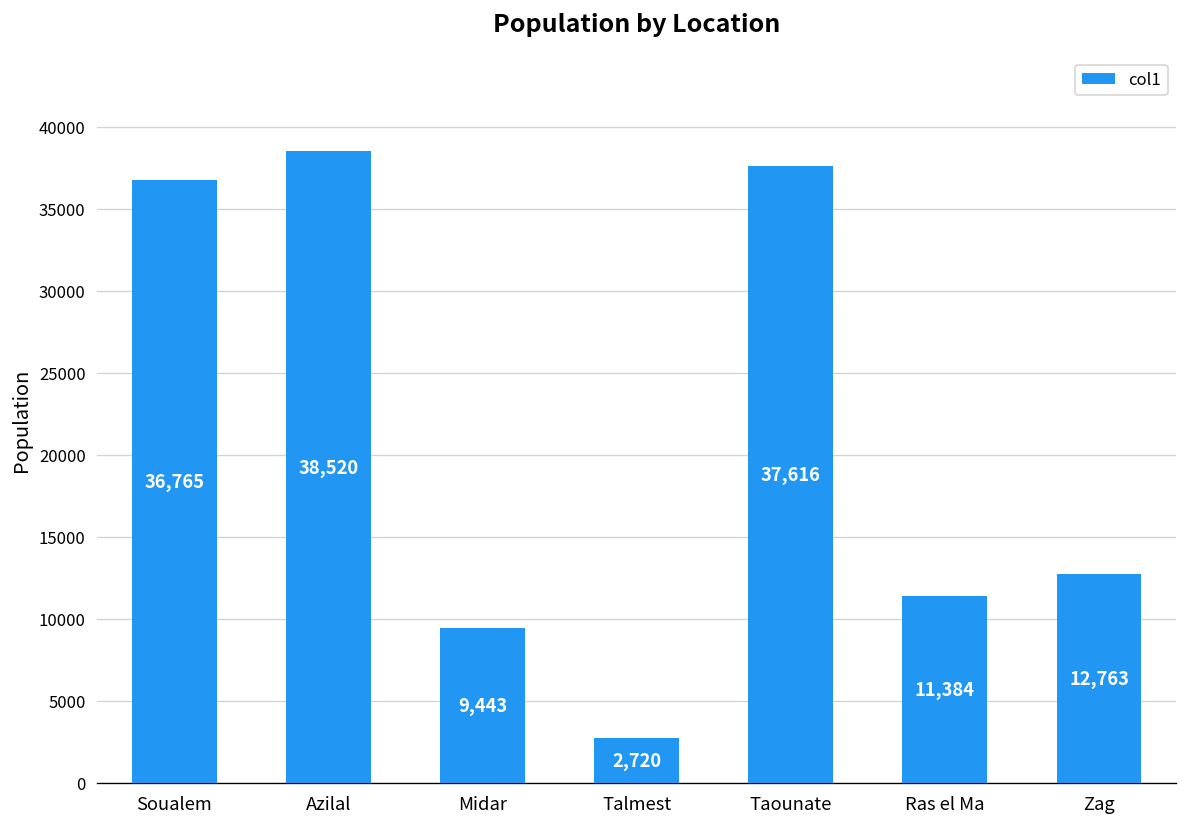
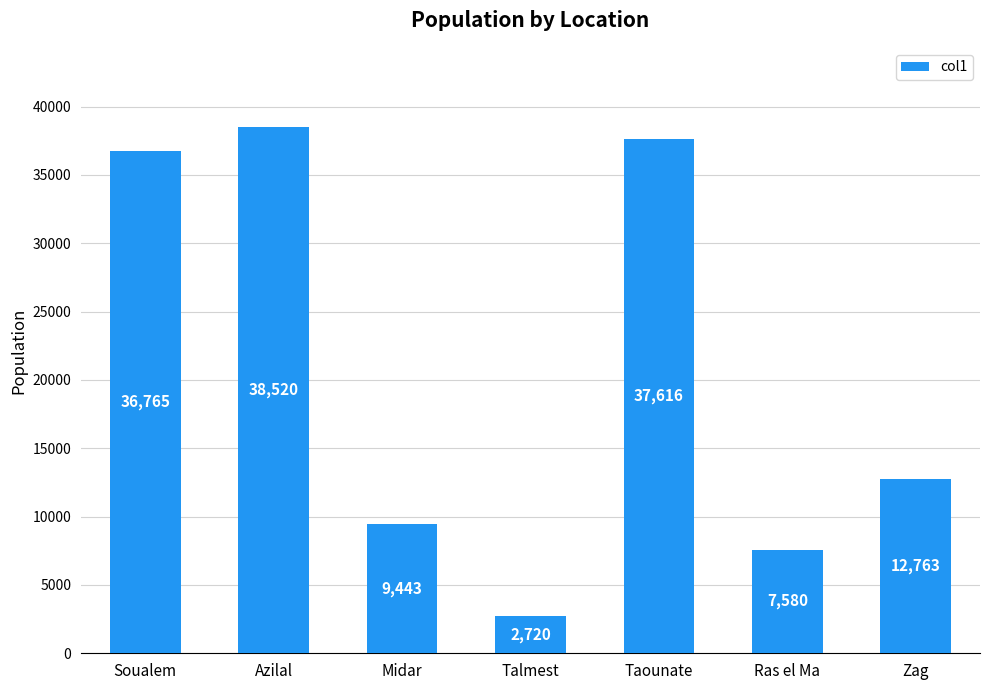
Ras el Ma: 11,384 -> 7,580
